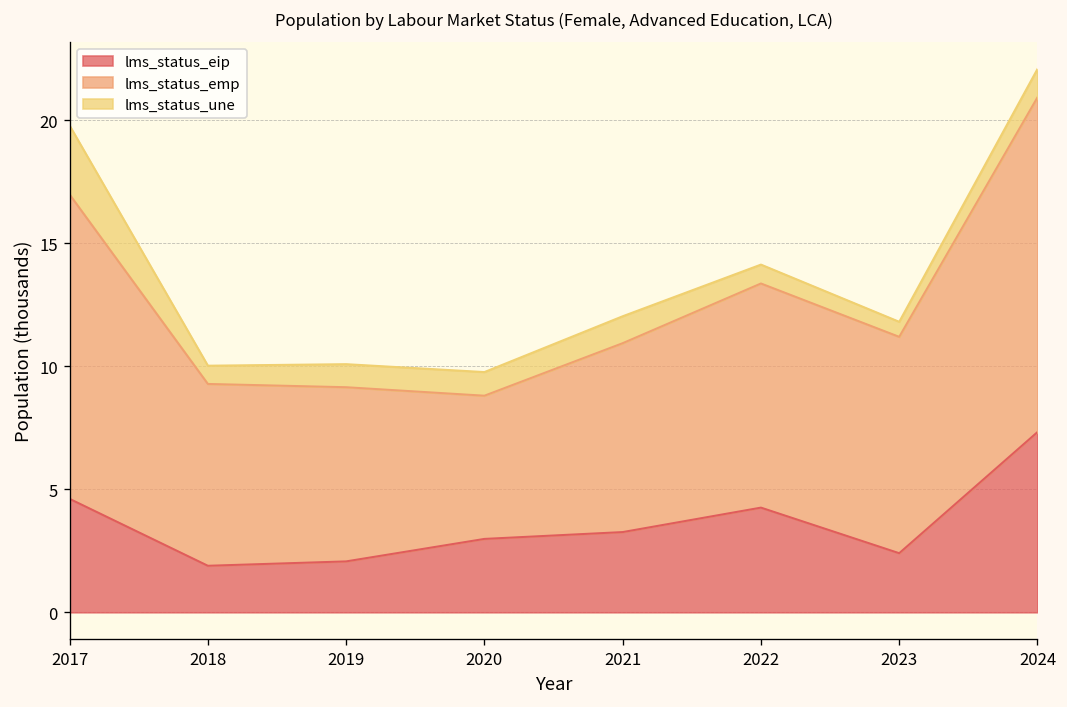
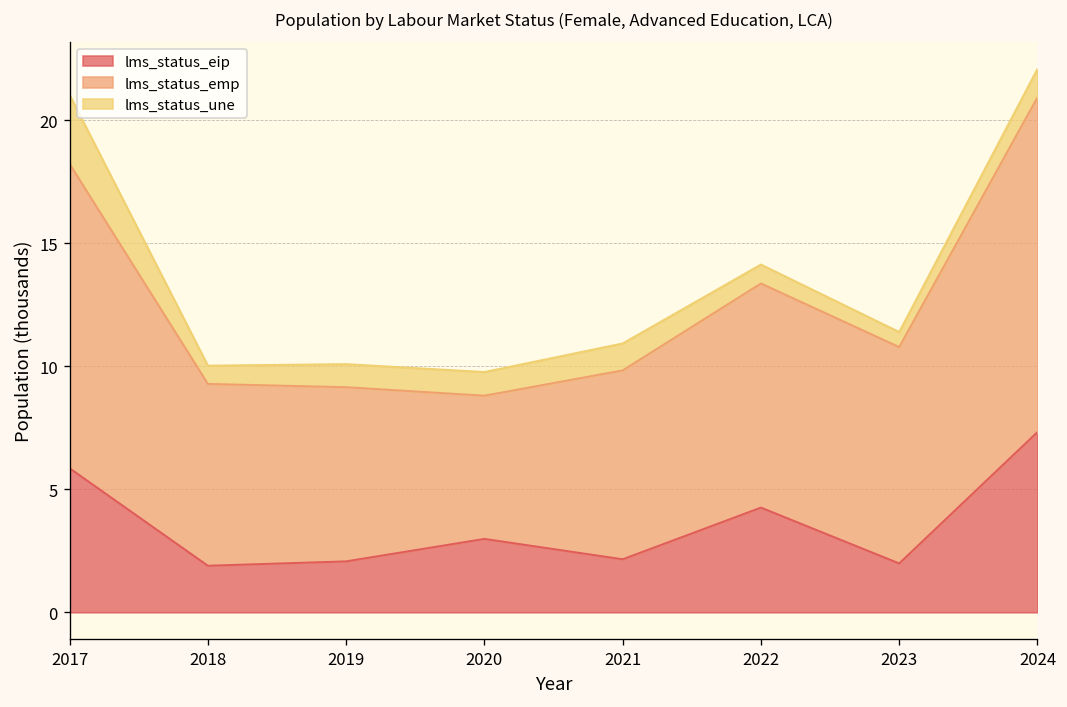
lms_status_eip, 2017: 4.6 -> 5.9
lms_status_eip, 2021: 3.3 -> 2.2
lms_status_eip, 2023: 2.4 -> 2.0
